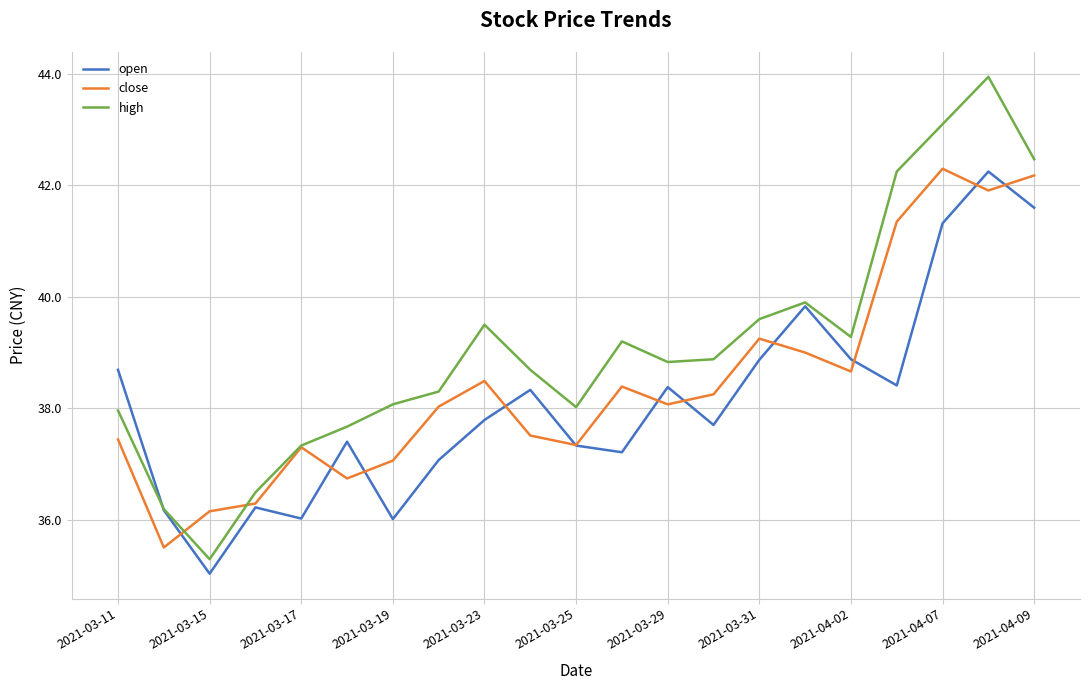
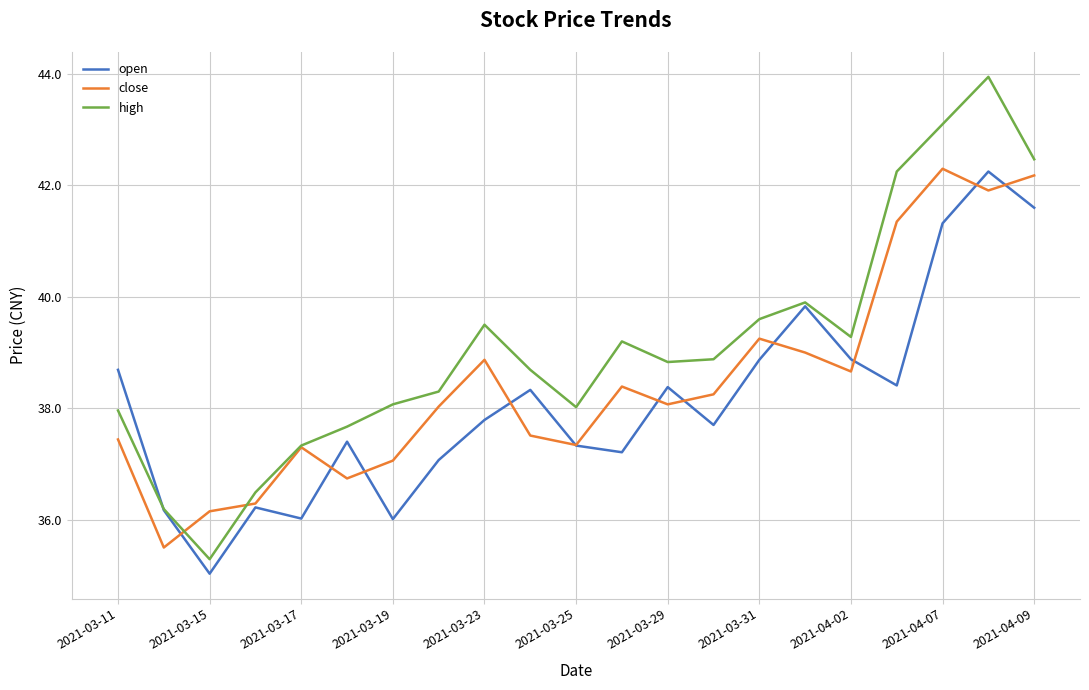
close, 2021-03-23: 38.5 -> 38.9
